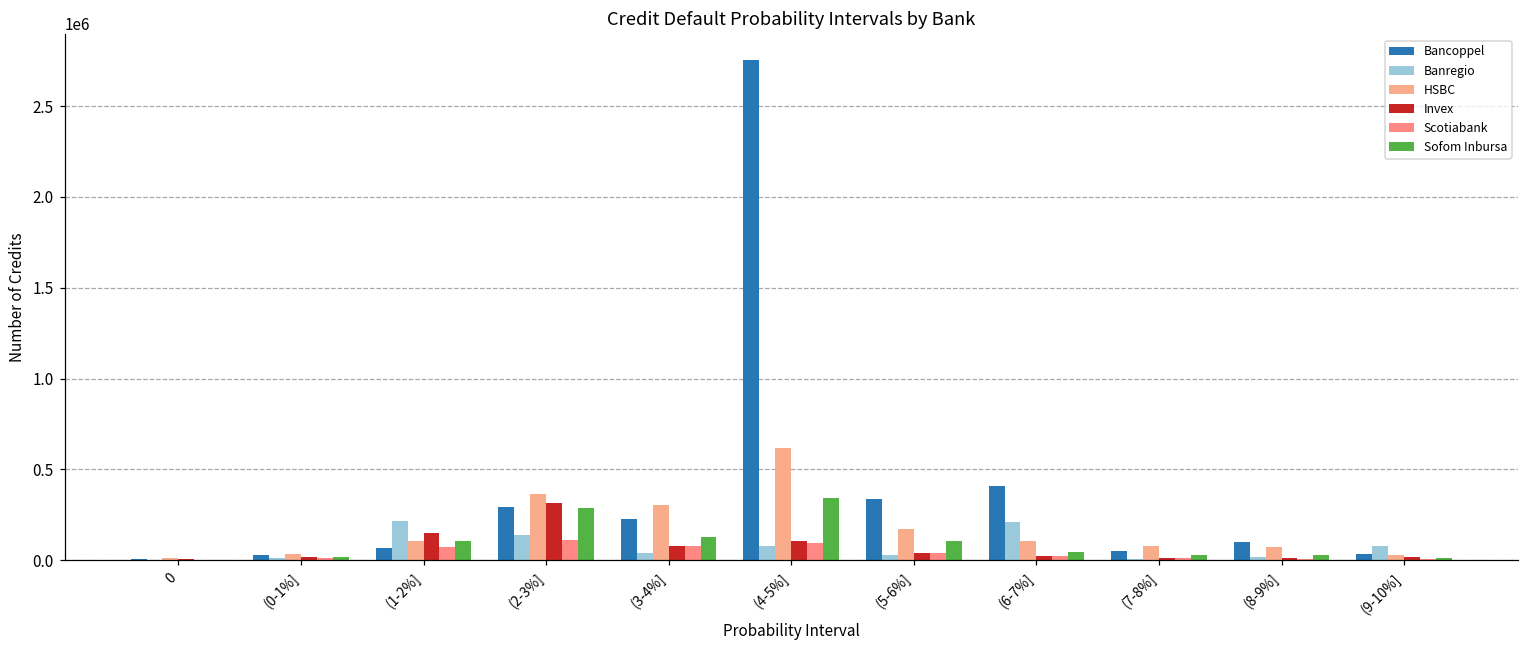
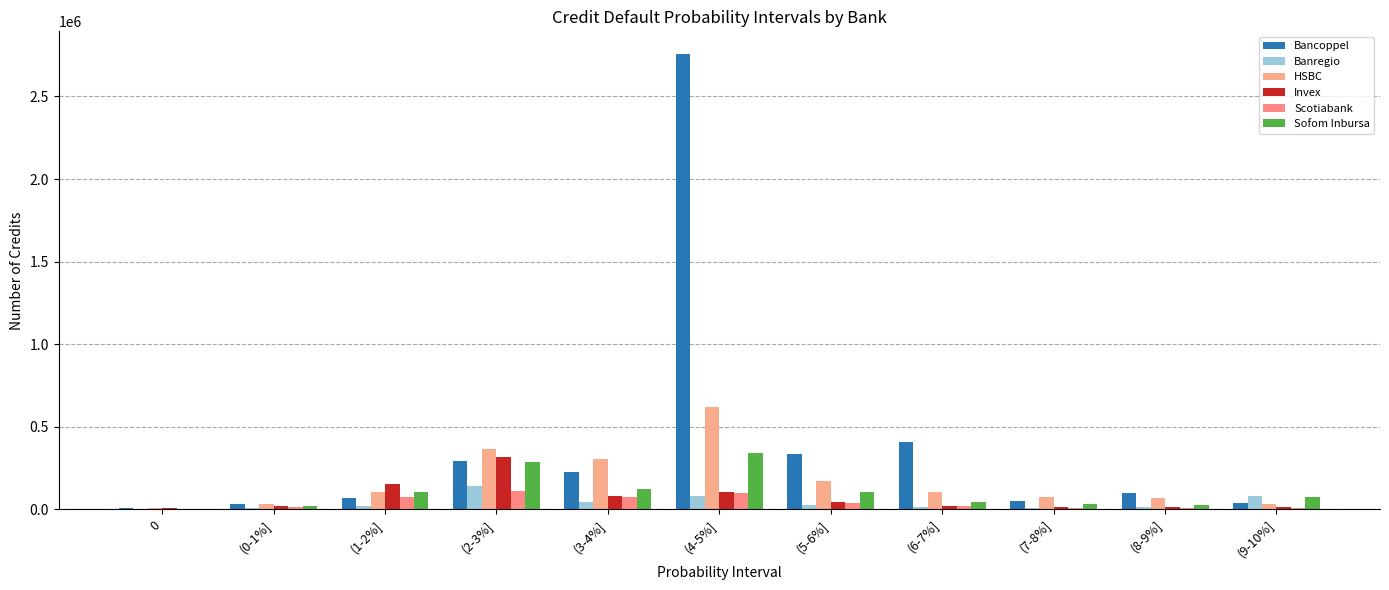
Banregio, (1-2%]: 210000 -> 20000
Banregio, (6-7%]: 210000 -> 10000
Sofom Inbursa, (9-10%]: 10000 -> 80000
